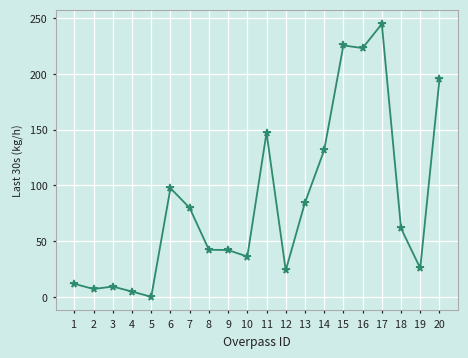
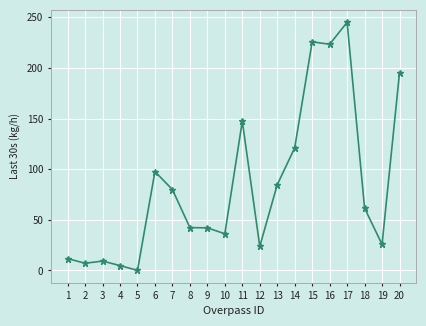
14: 132 -> 121
